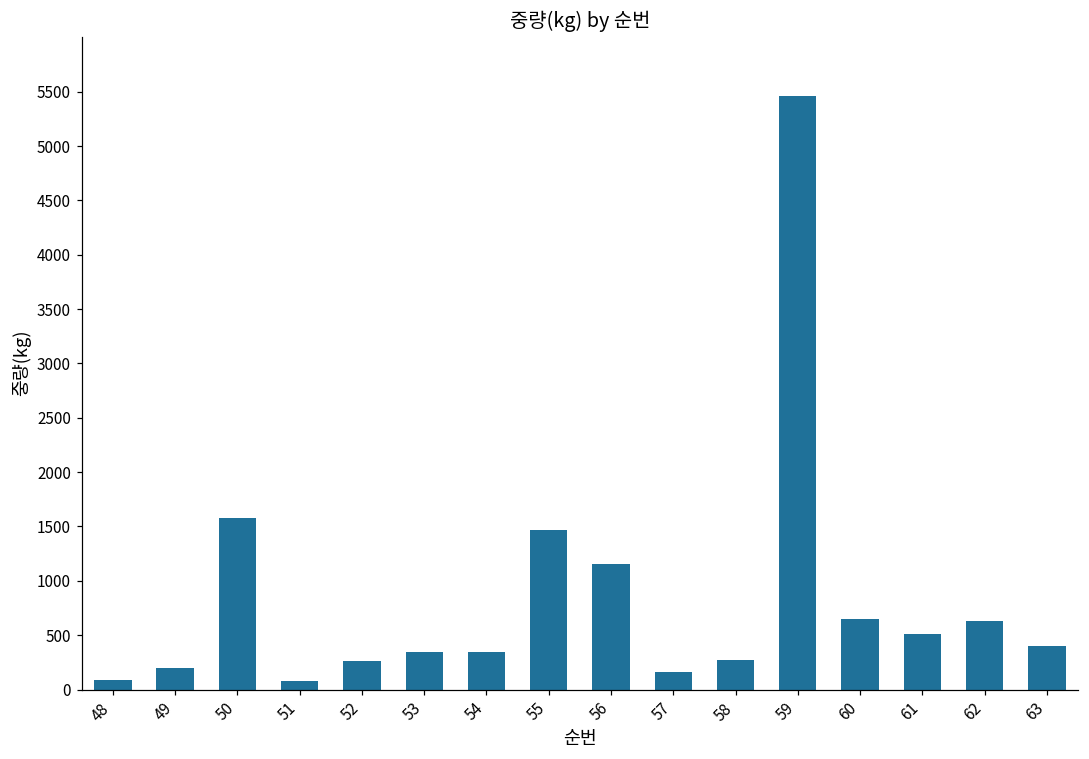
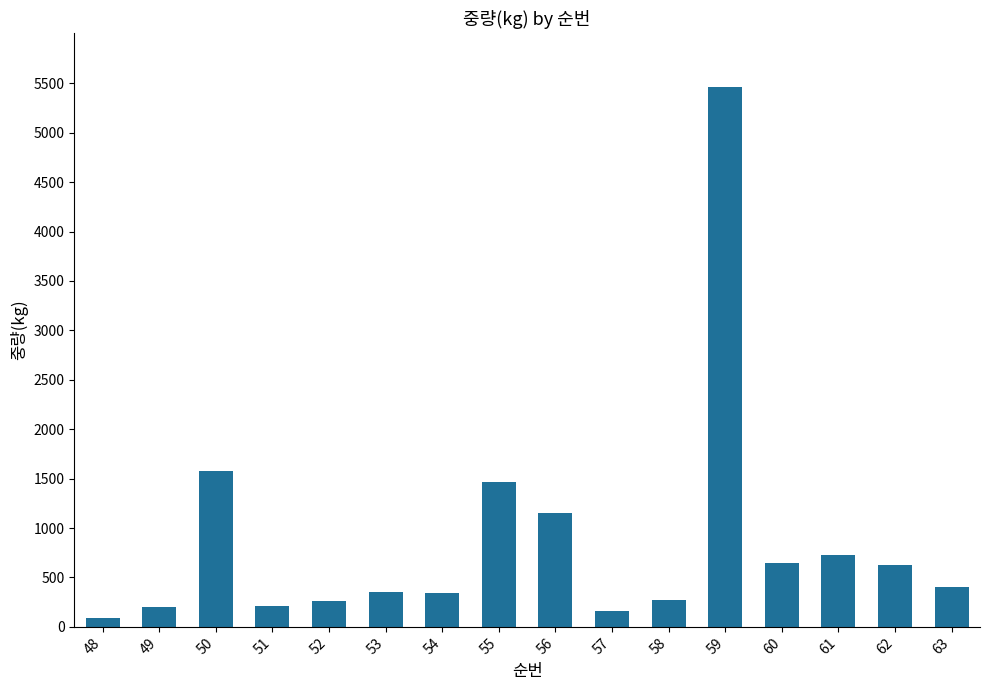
51: 100 -> 200
61: 500 -> 700
